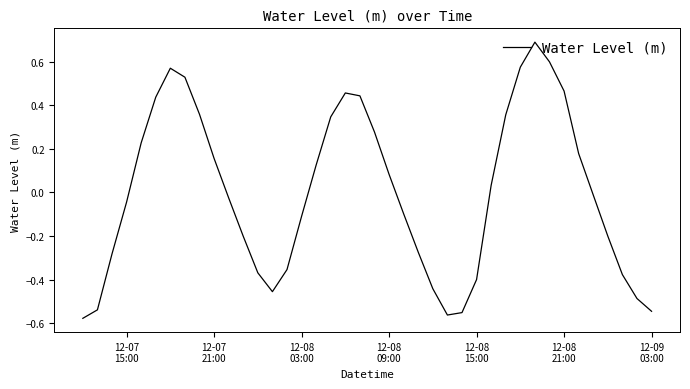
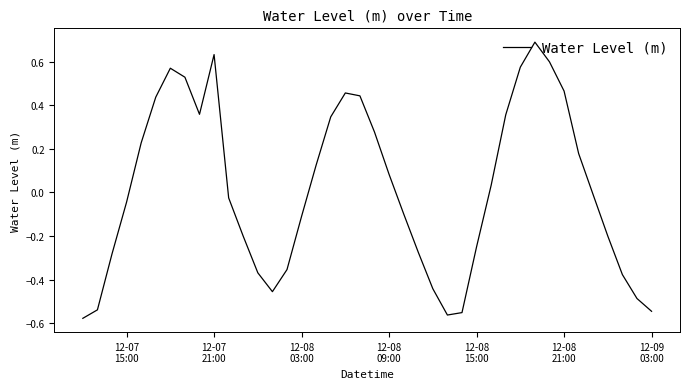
12-07 21:00: 0.16 -> 0.63
12-08 15:00: -0.40 -> -0.25
